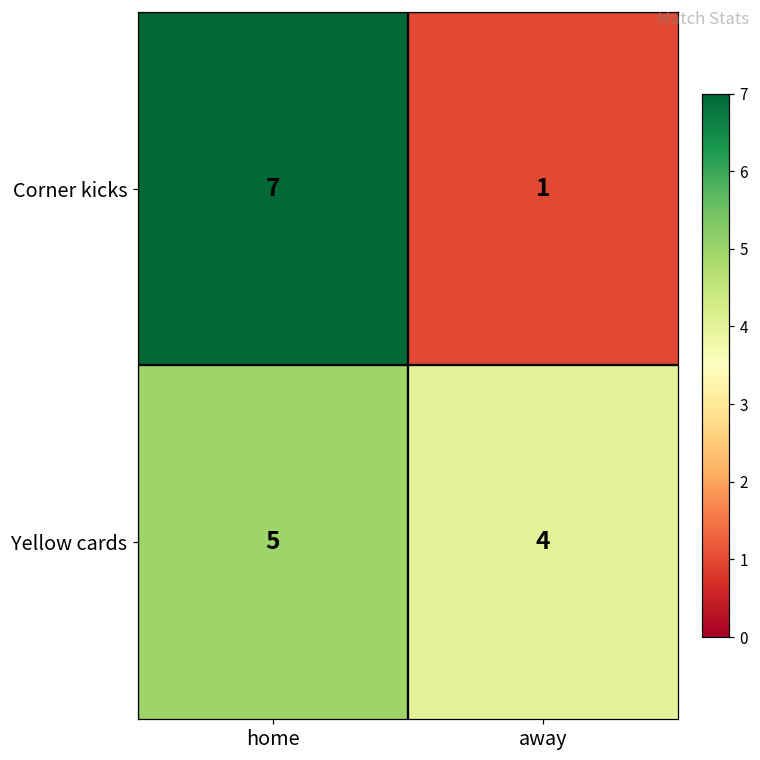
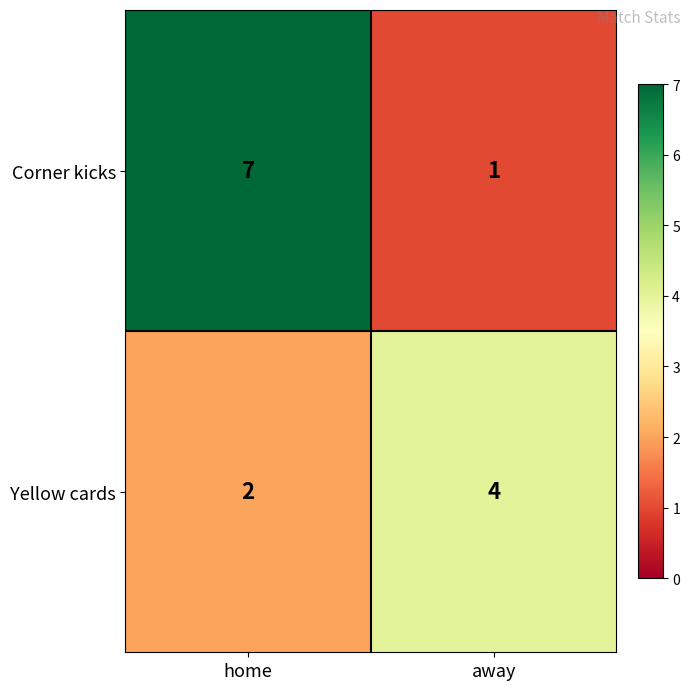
Yellow cards, home: 5 -> 2
